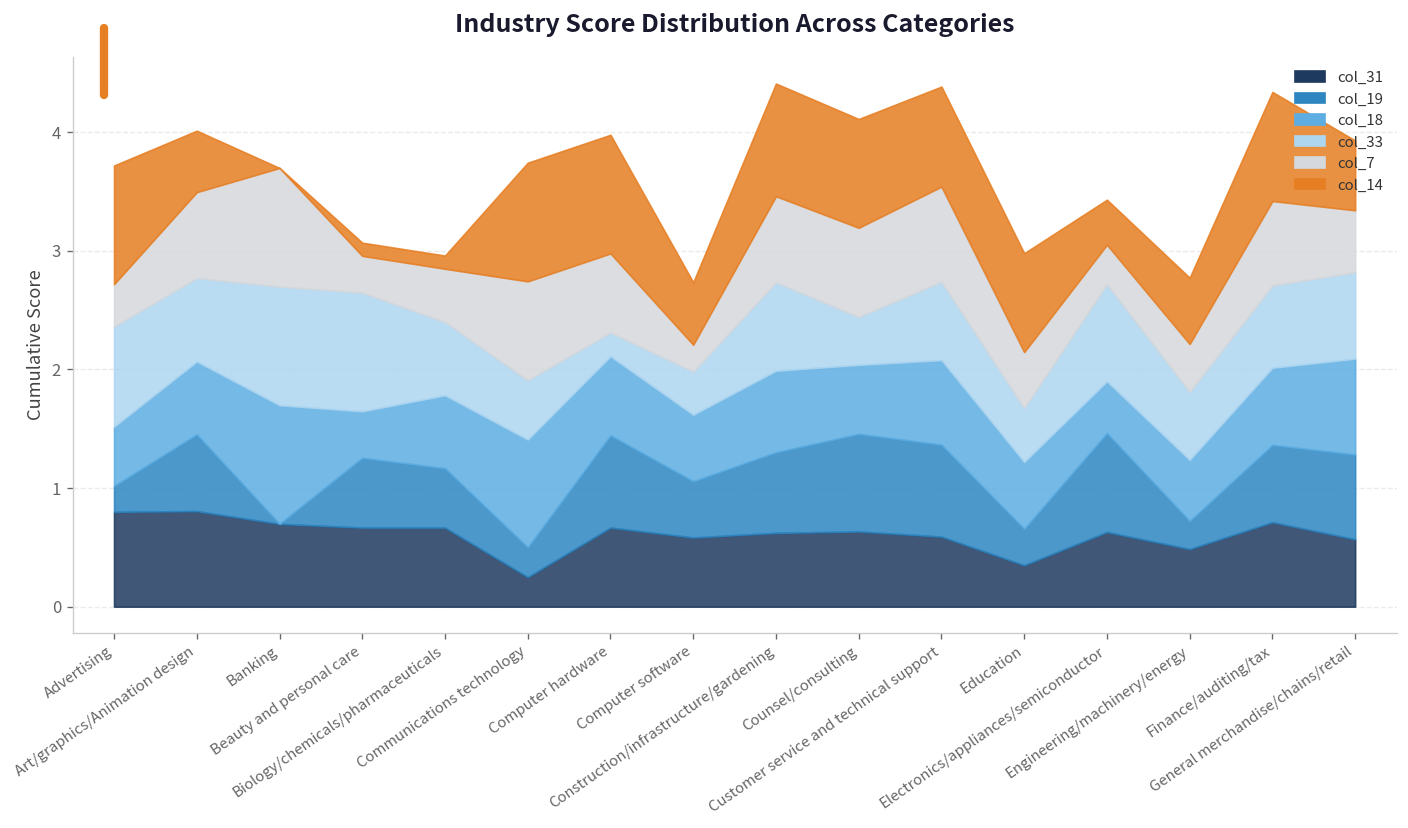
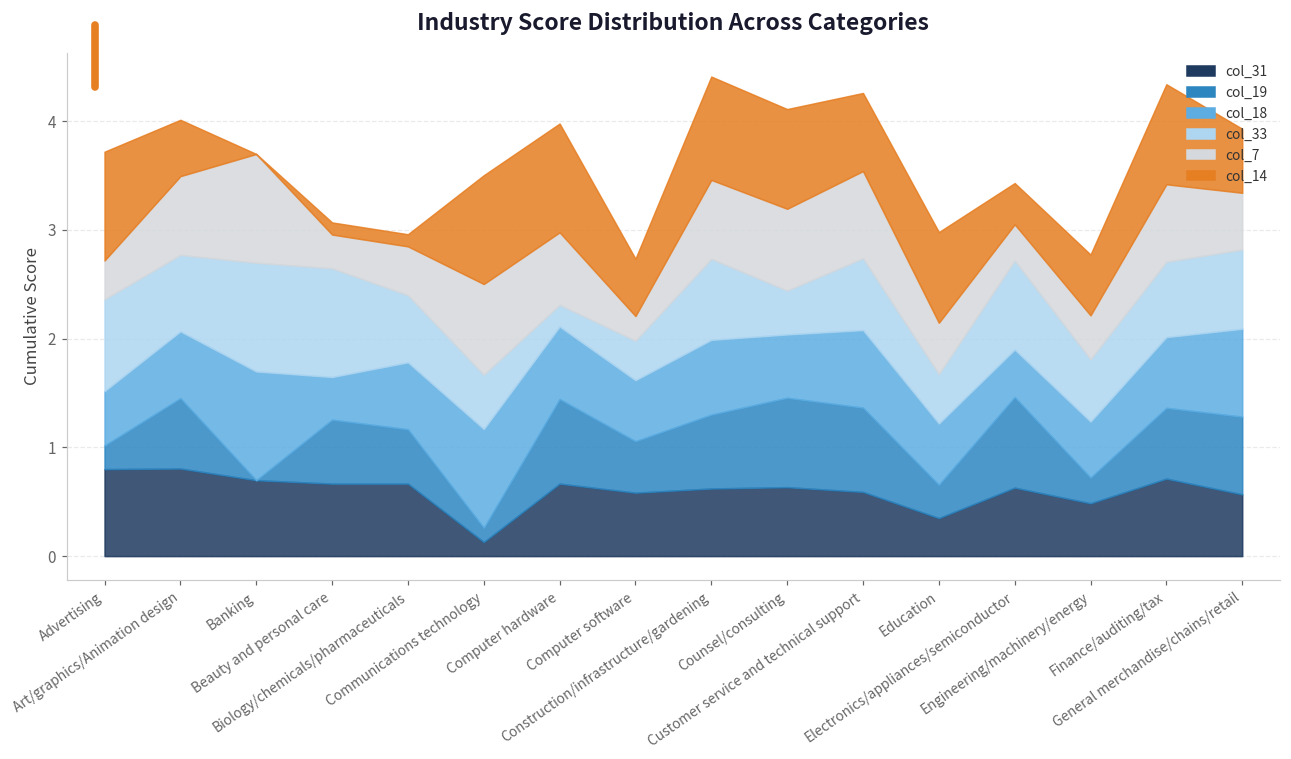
col_31, Communications technology: 0.3 -> 0.1
col_19, Communications technology: 0.3 -> 0.1
col_14, Customer service and technical support: 0.8 -> 0.7
